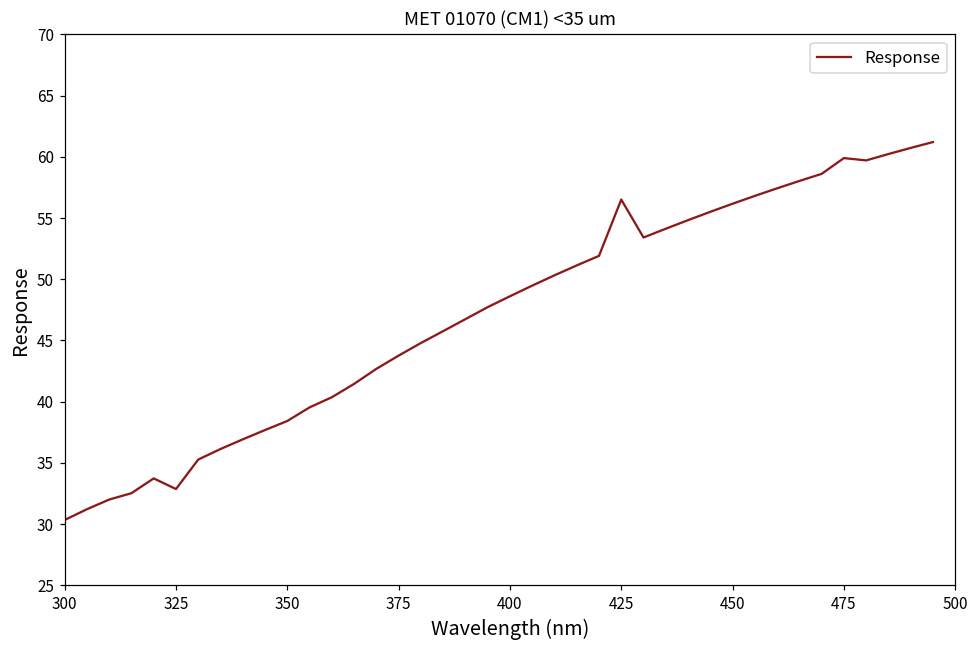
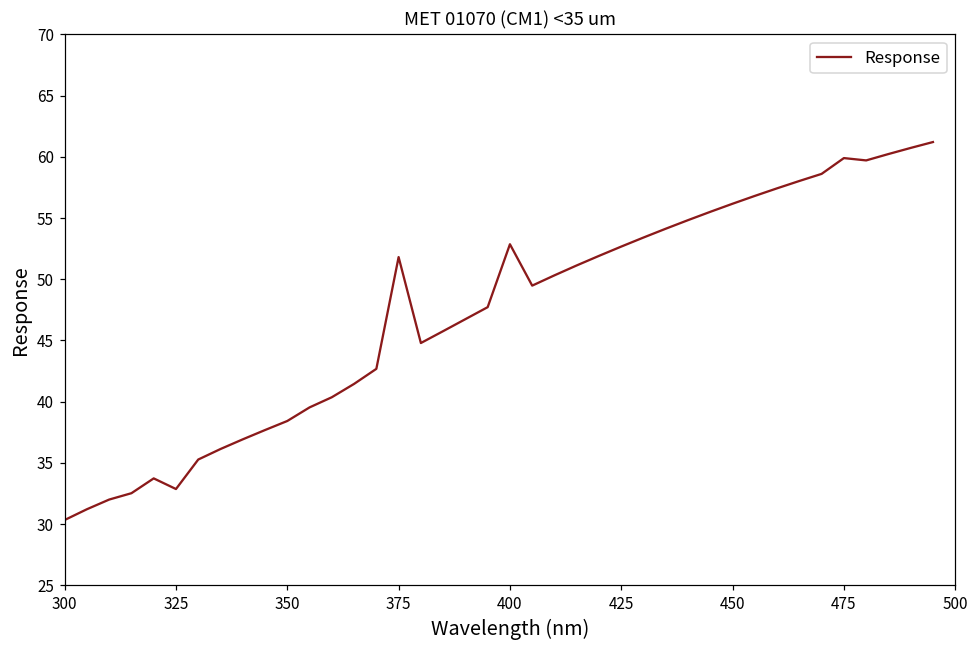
375: 43.8 -> 51.8
400: 48.6 -> 52.9
425: 56.5 -> 52.7
